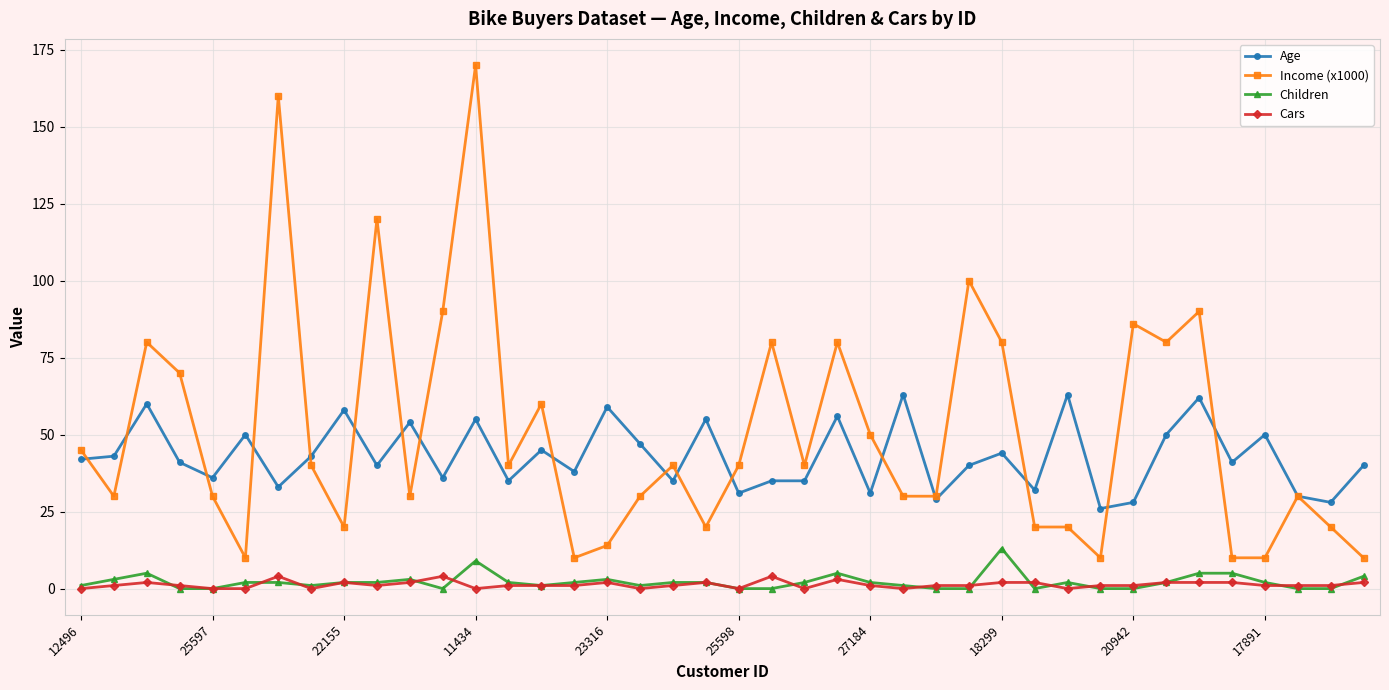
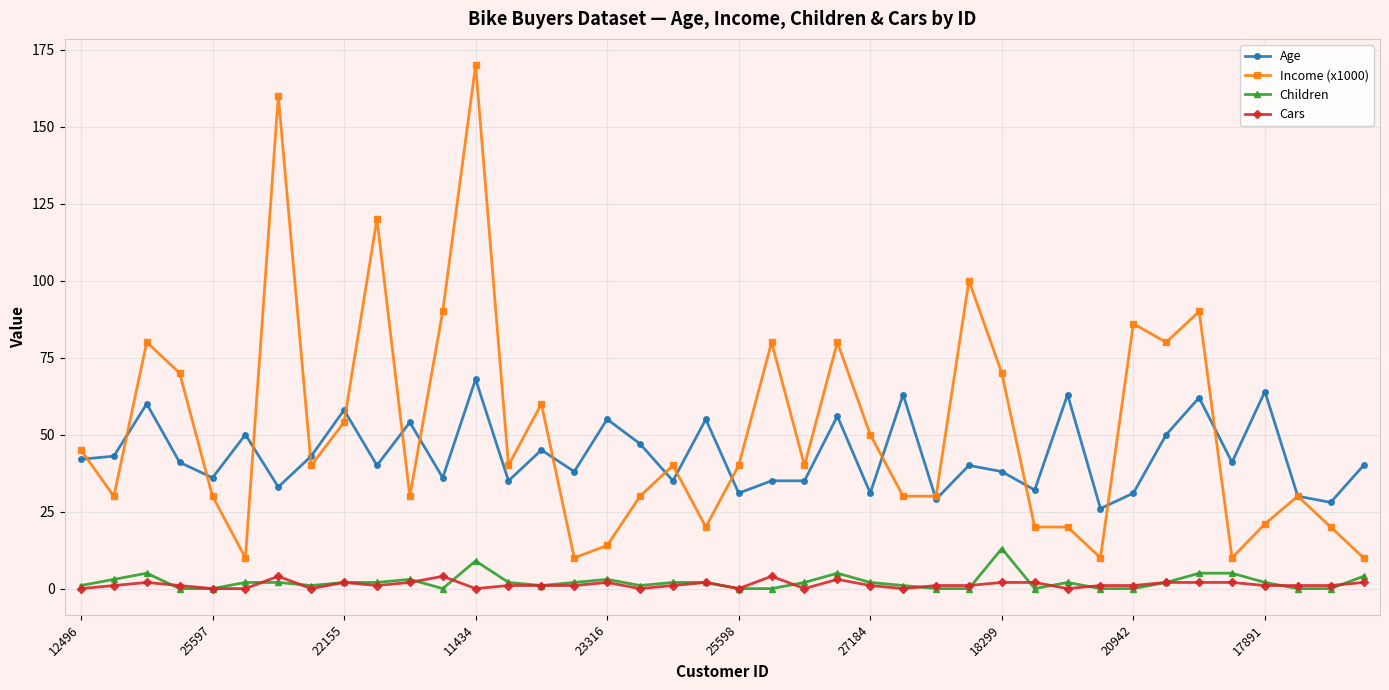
Income (x1000), 22155: 20 -> 54
Age, 11434: 55 -> 68
Age, 23316: 59 -> 55
Age, 18299: 44 -> 38
Income (x1000), 18299: 80 -> 70
Age, 20942: 28 -> 31
Age, 17891: 50 -> 64
Income (x1000), 17891: 10 -> 21
